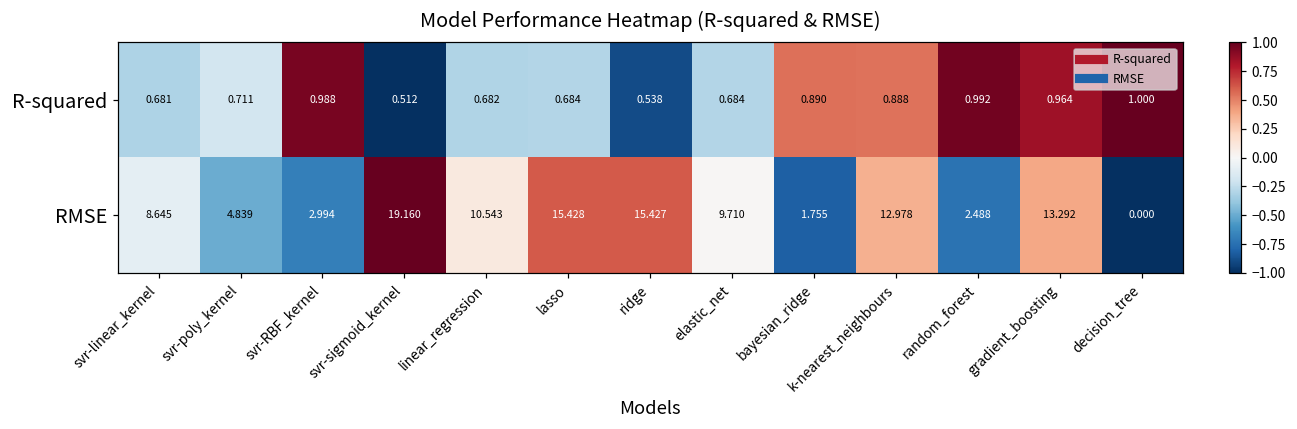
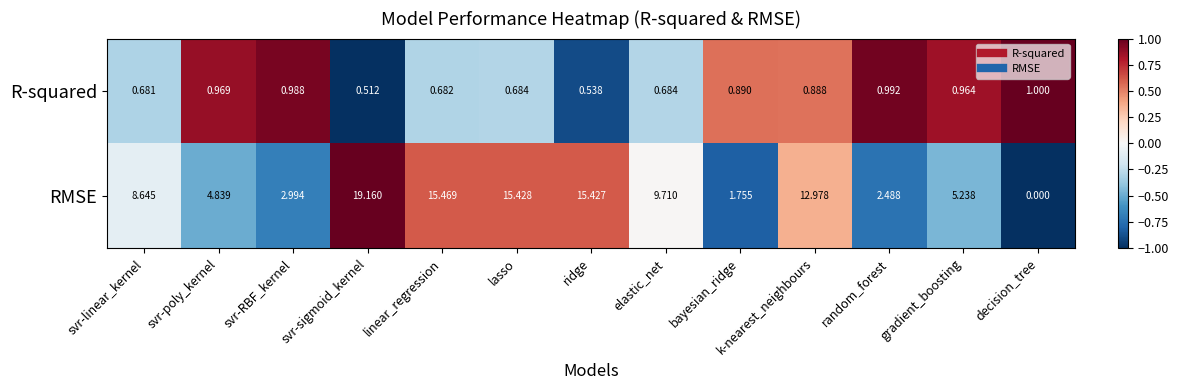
R-squared, svr-poly_kernel: 0.711 -> 0.969
RMSE, linear_regression: 10.543 -> 15.469
RMSE, gradient_boosting: 13.292 -> 5.238
